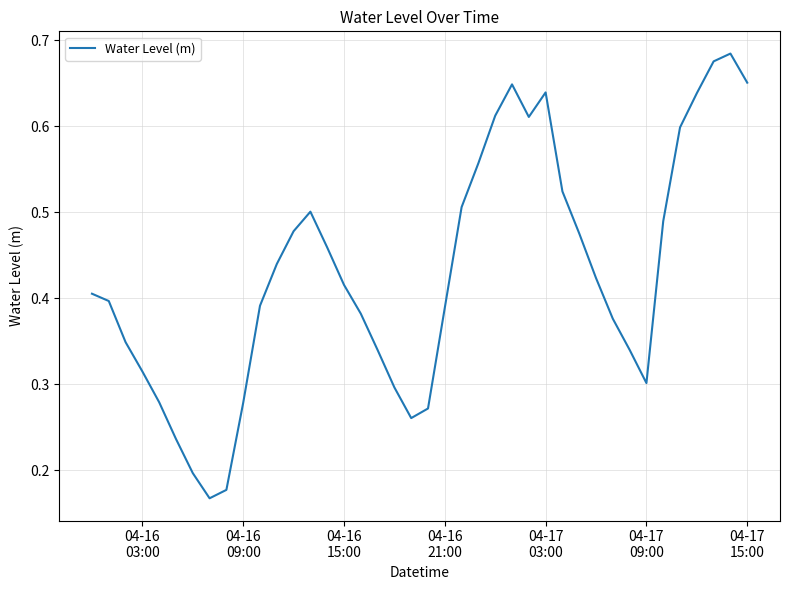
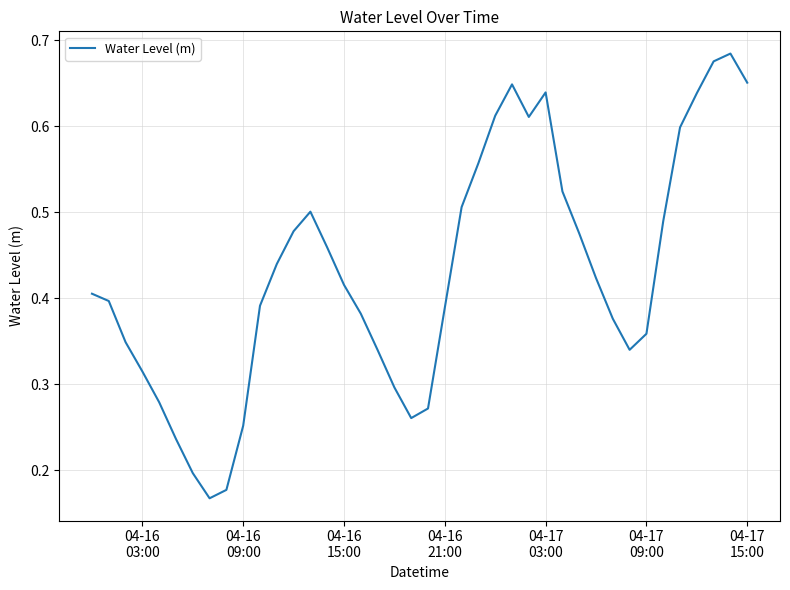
04-16 09:00: 0.28 -> 0.25
04-17 09:00: 0.30 -> 0.36
